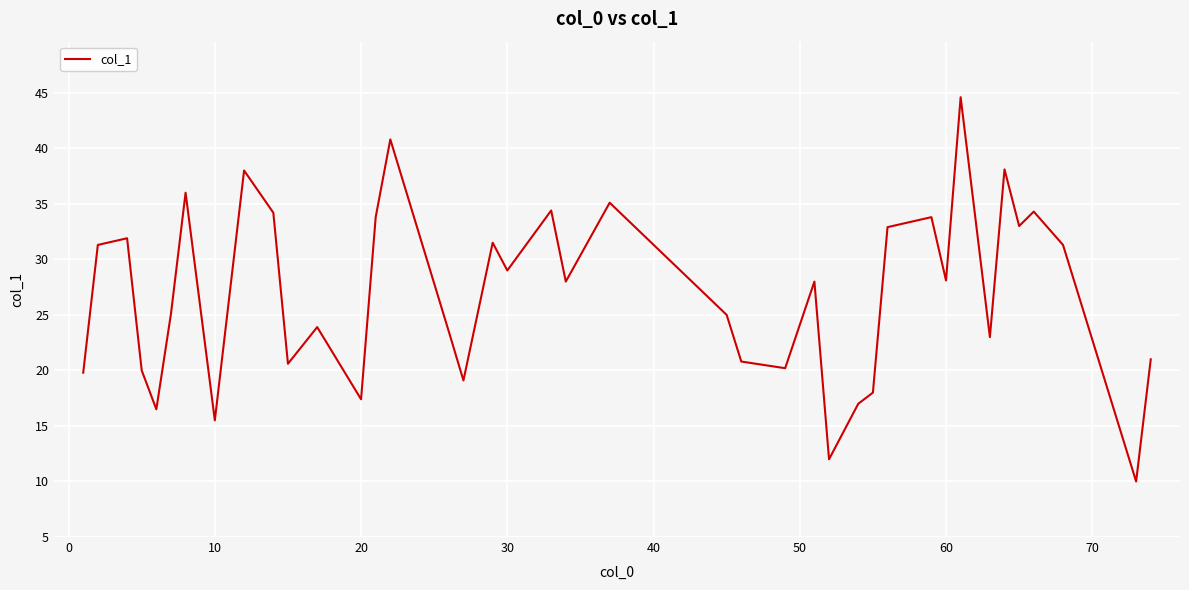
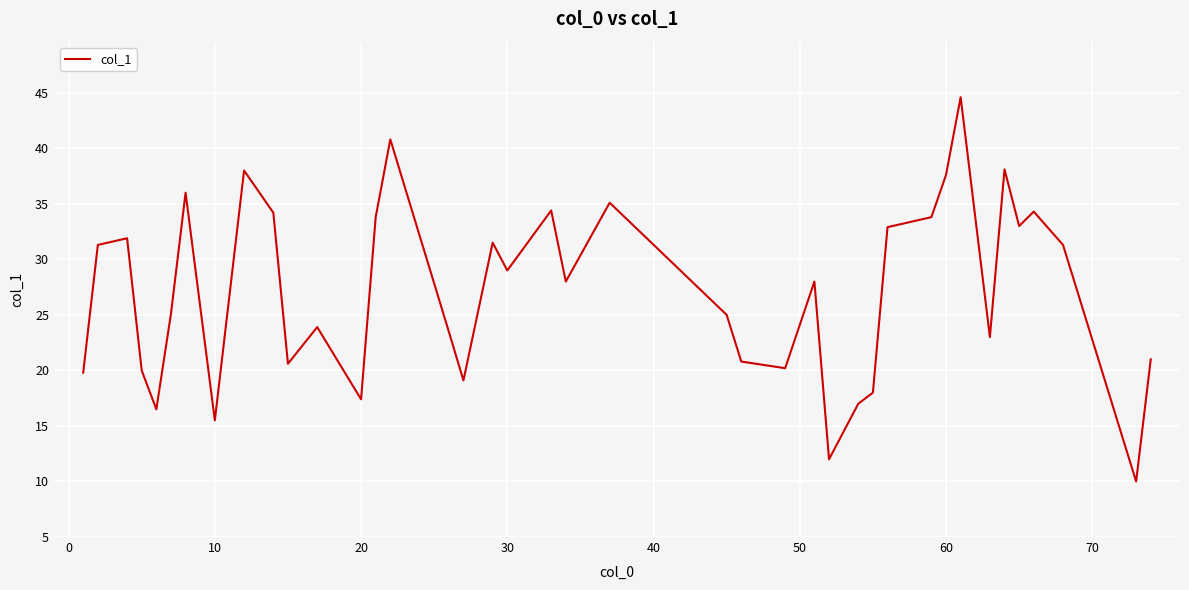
60: 28.1 -> 37.6
